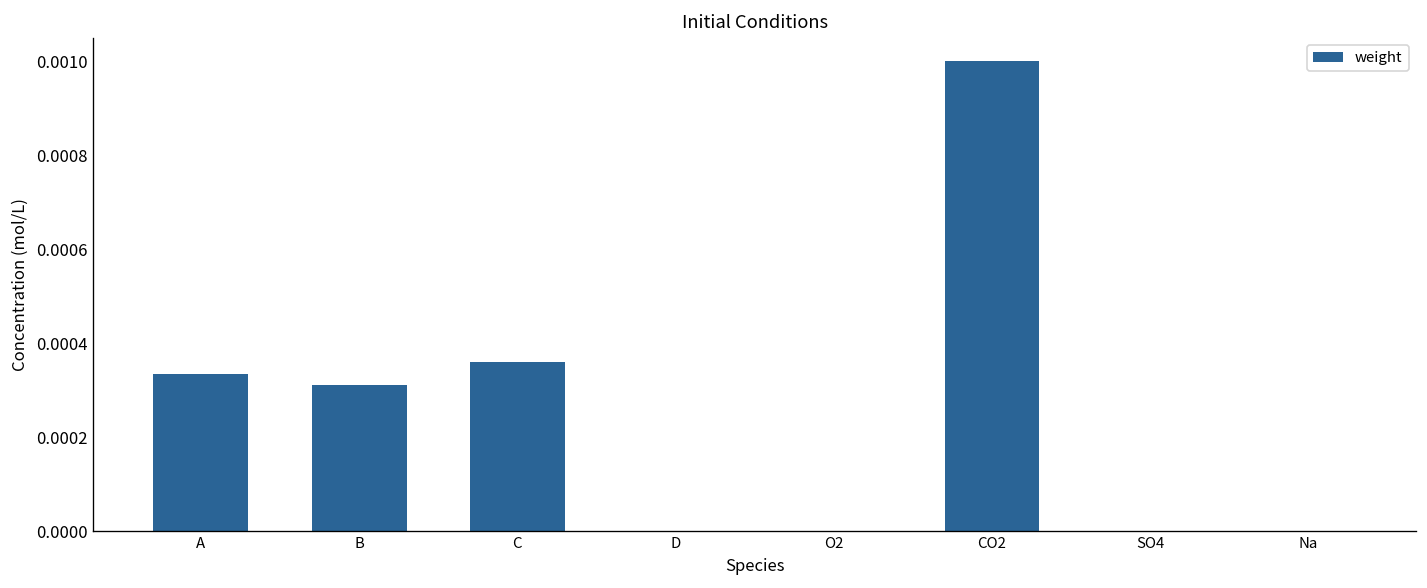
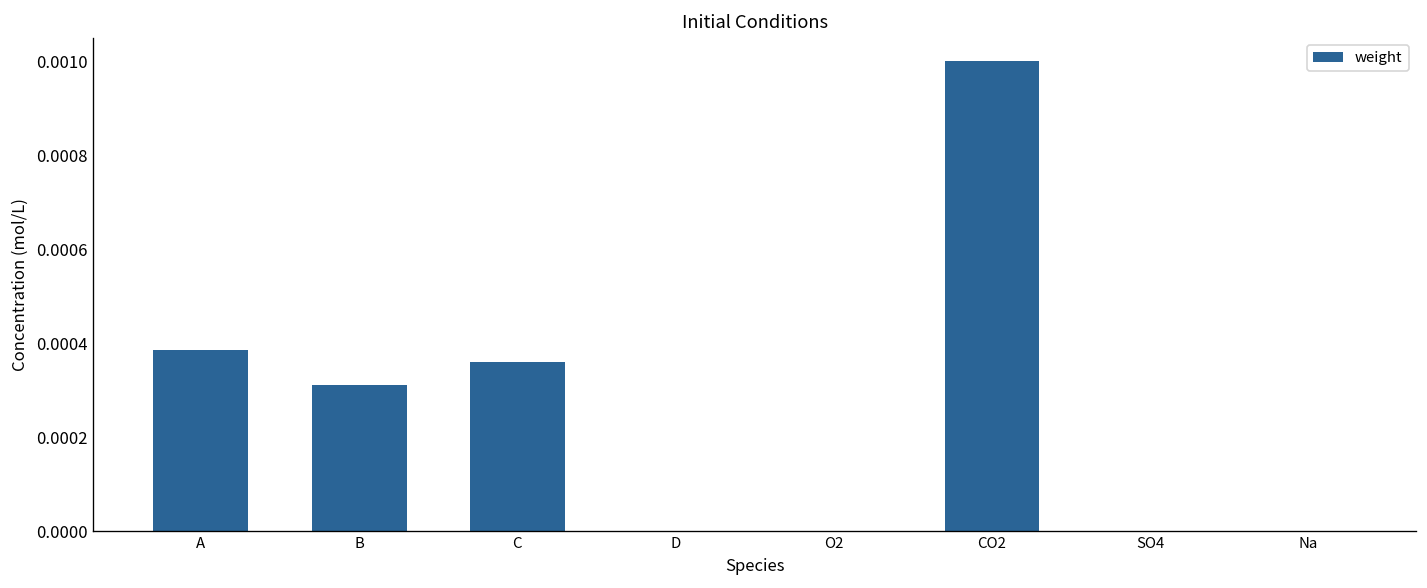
A: 0.00033 -> 0.00039
